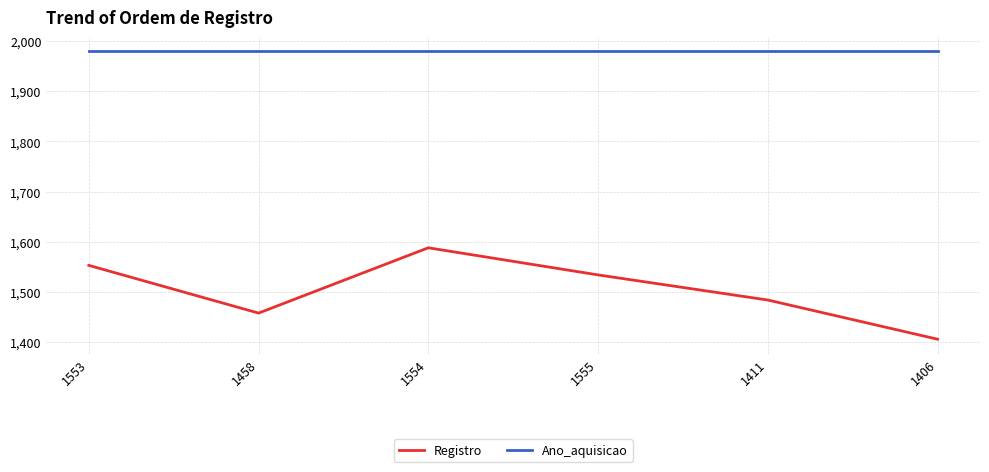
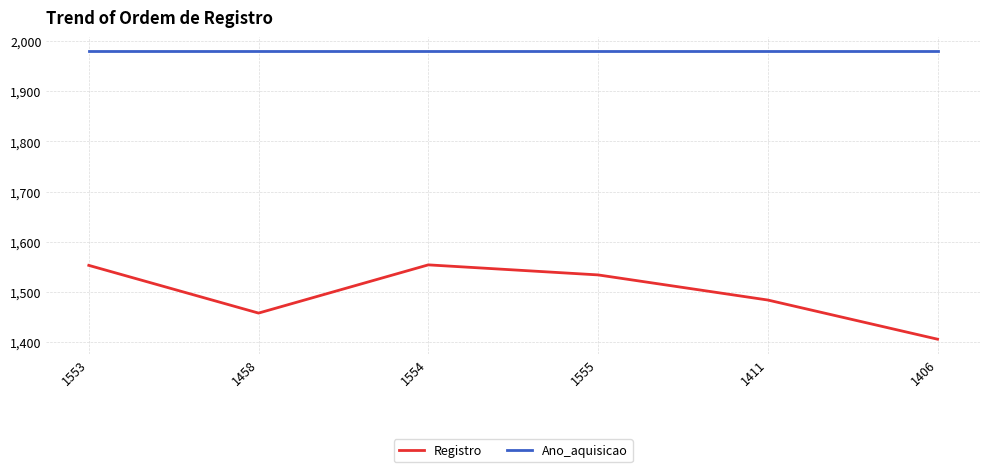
Registro, 1554: 1,590 -> 1,550
